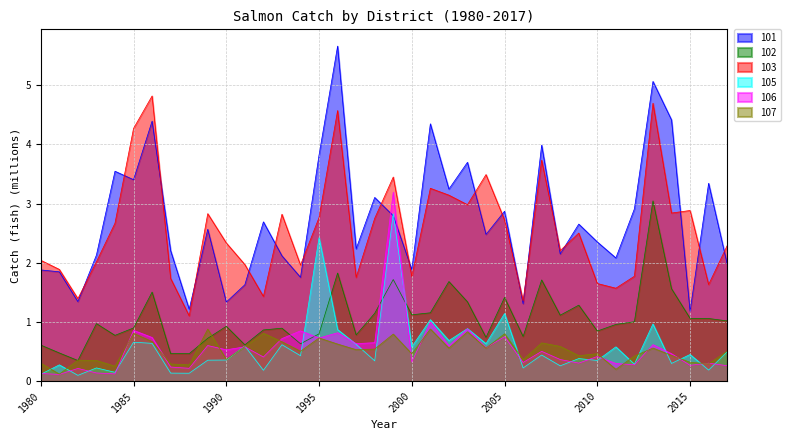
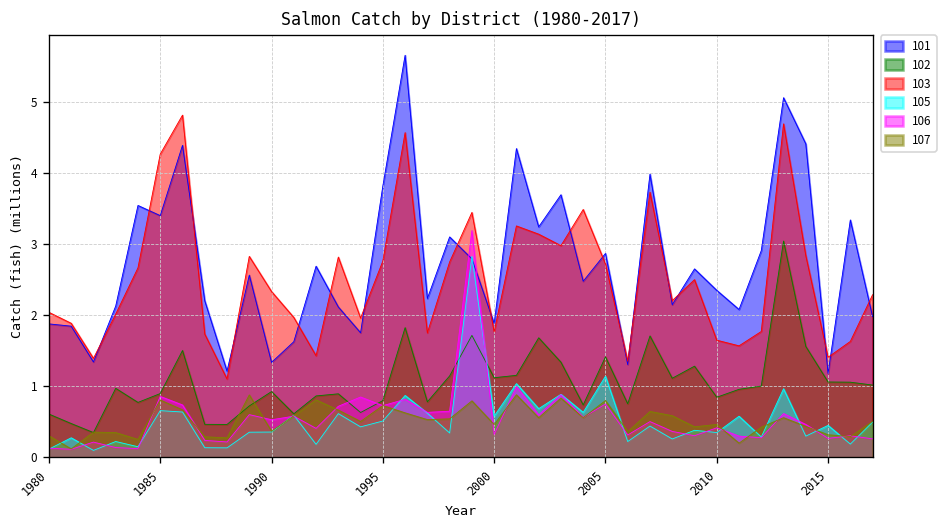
105, 1995: 2.4 -> 0.5
103, 2015: 2.9 -> 1.4
